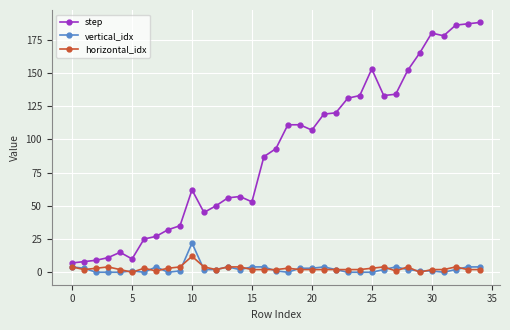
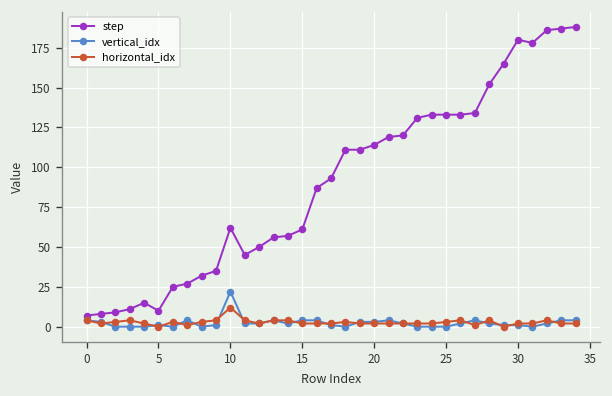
step, 15: 53 -> 61
step, 20: 107 -> 114
step, 25: 153 -> 133
